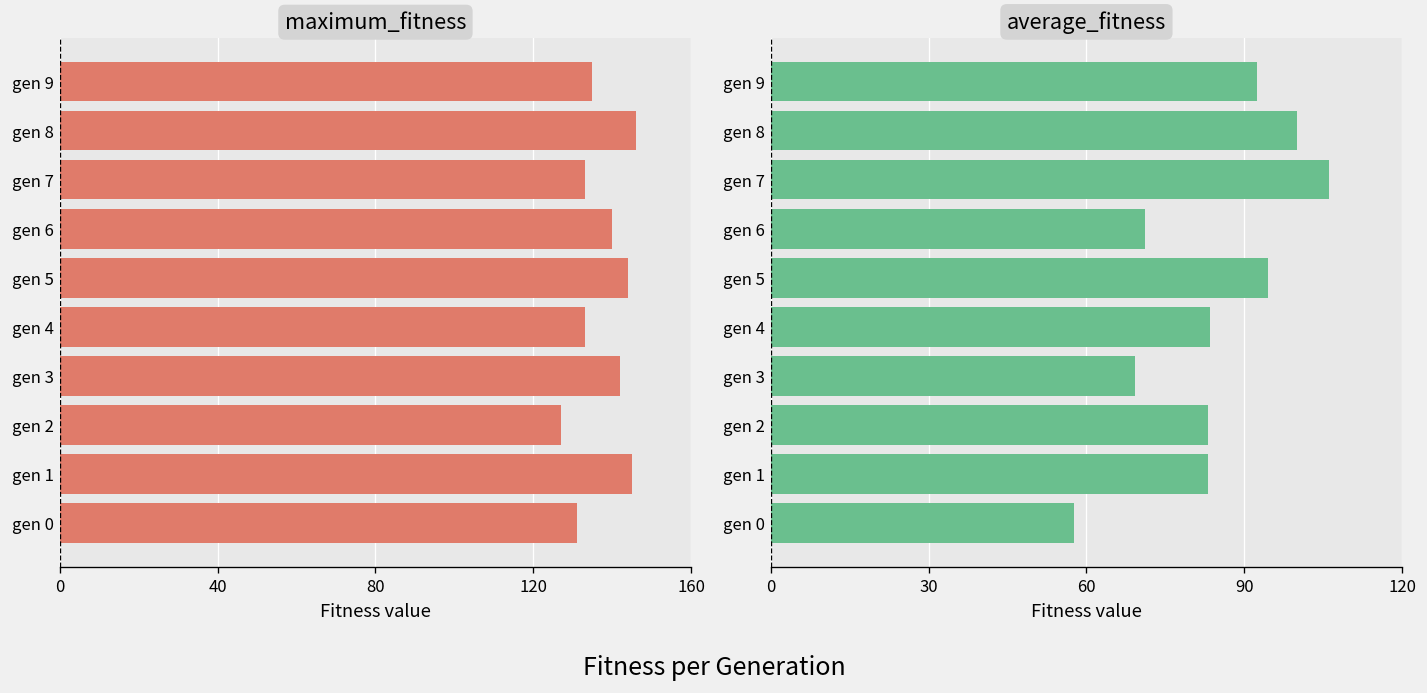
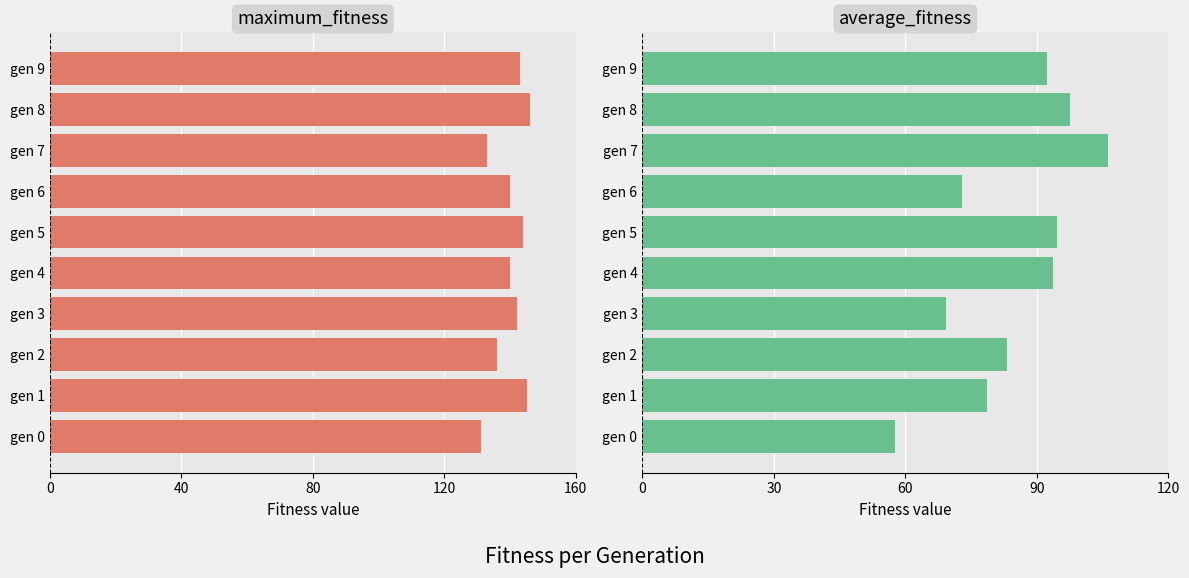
maximum_fitness, gen 9: 135 -> 143
maximum_fitness, gen 4: 133 -> 140
maximum_fitness, gen 2: 127 -> 136
average_fitness, gen 8: 100 -> 98
average_fitness, gen 6: 71 -> 73
average_fitness, gen 4: 83 -> 94
average_fitness, gen 1: 83 -> 79
